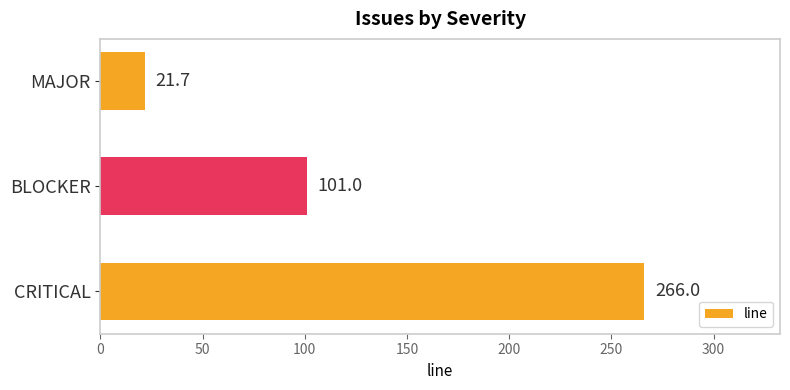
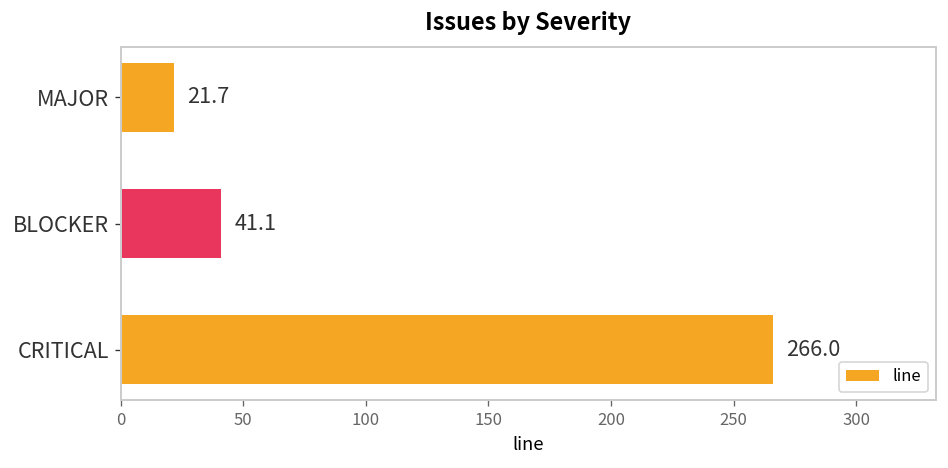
BLOCKER: 101.0 -> 41.1
